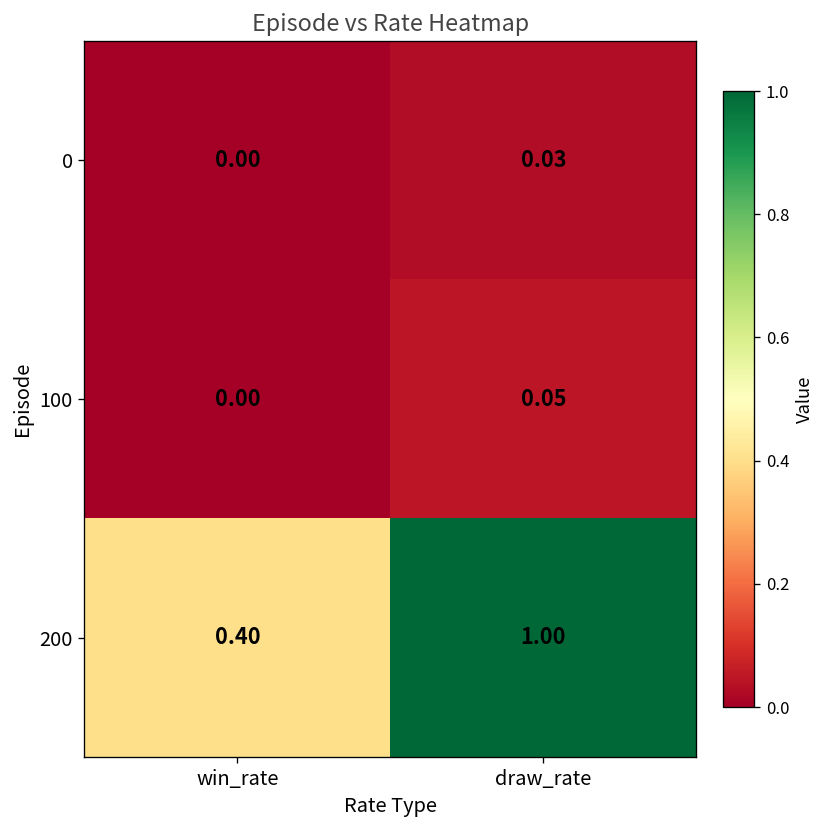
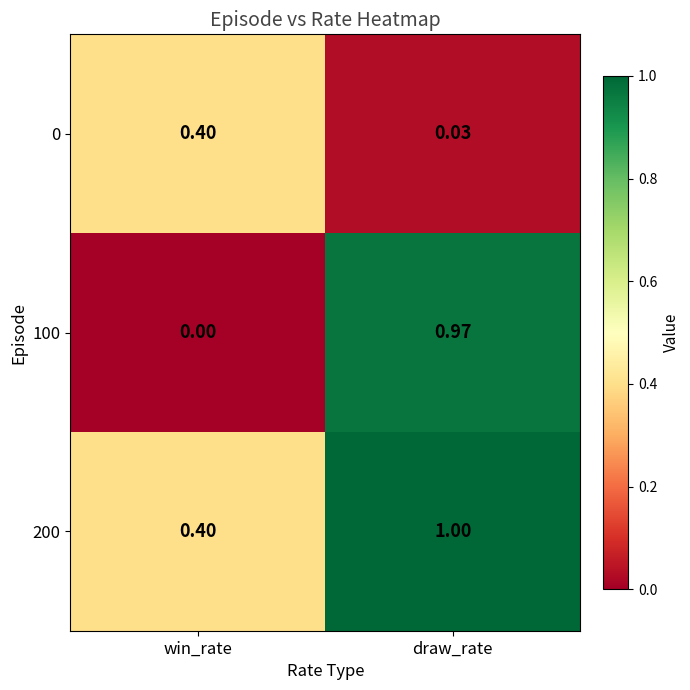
0, win_rate: 0.00 -> 0.40
100, draw_rate: 0.05 -> 0.97
